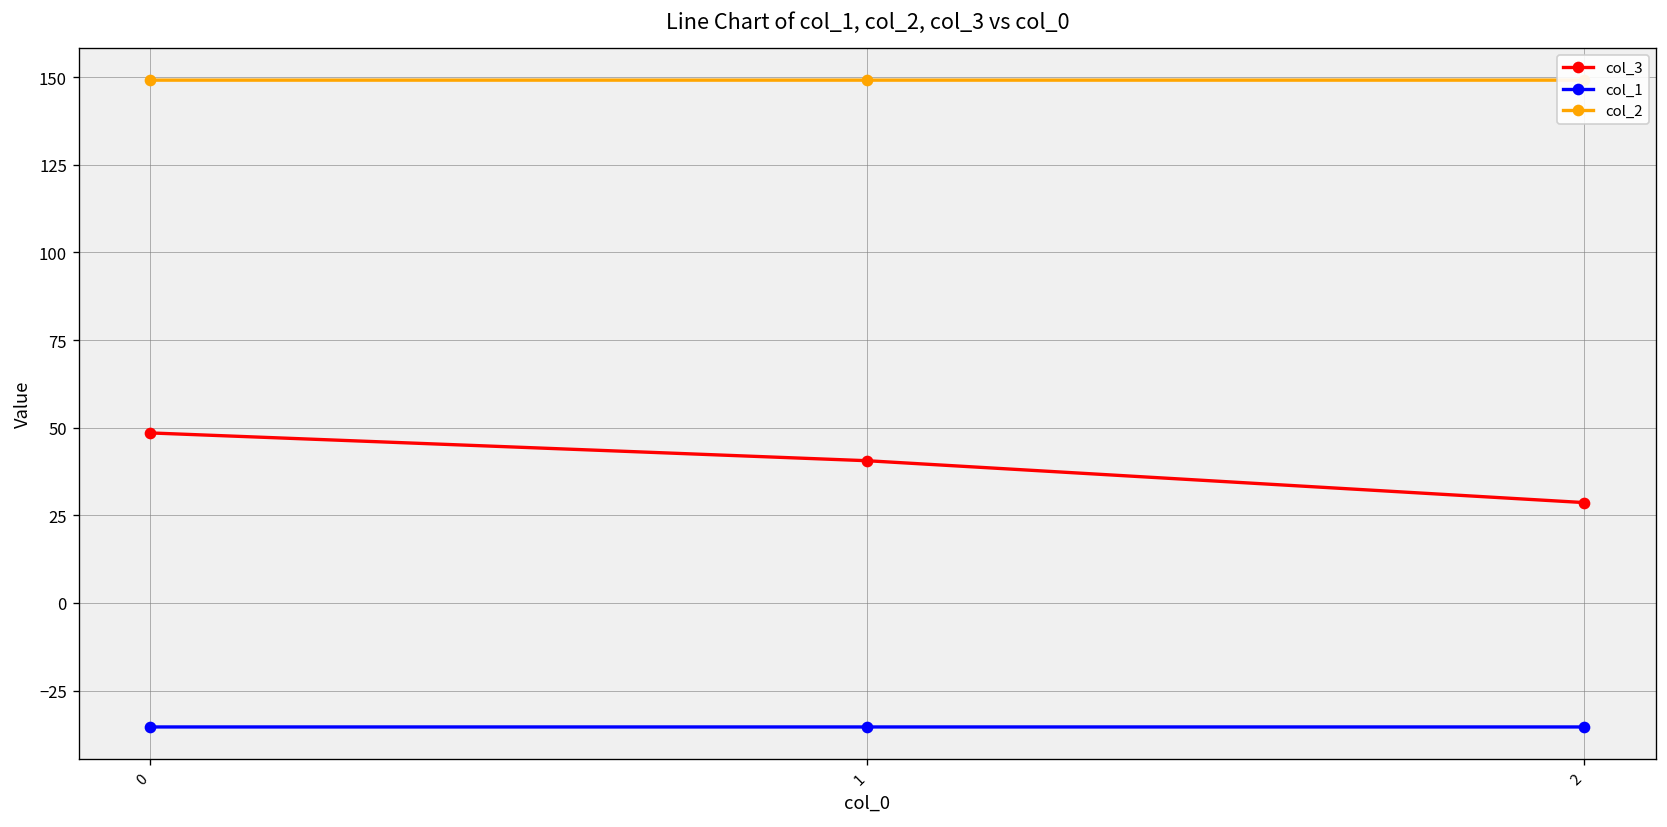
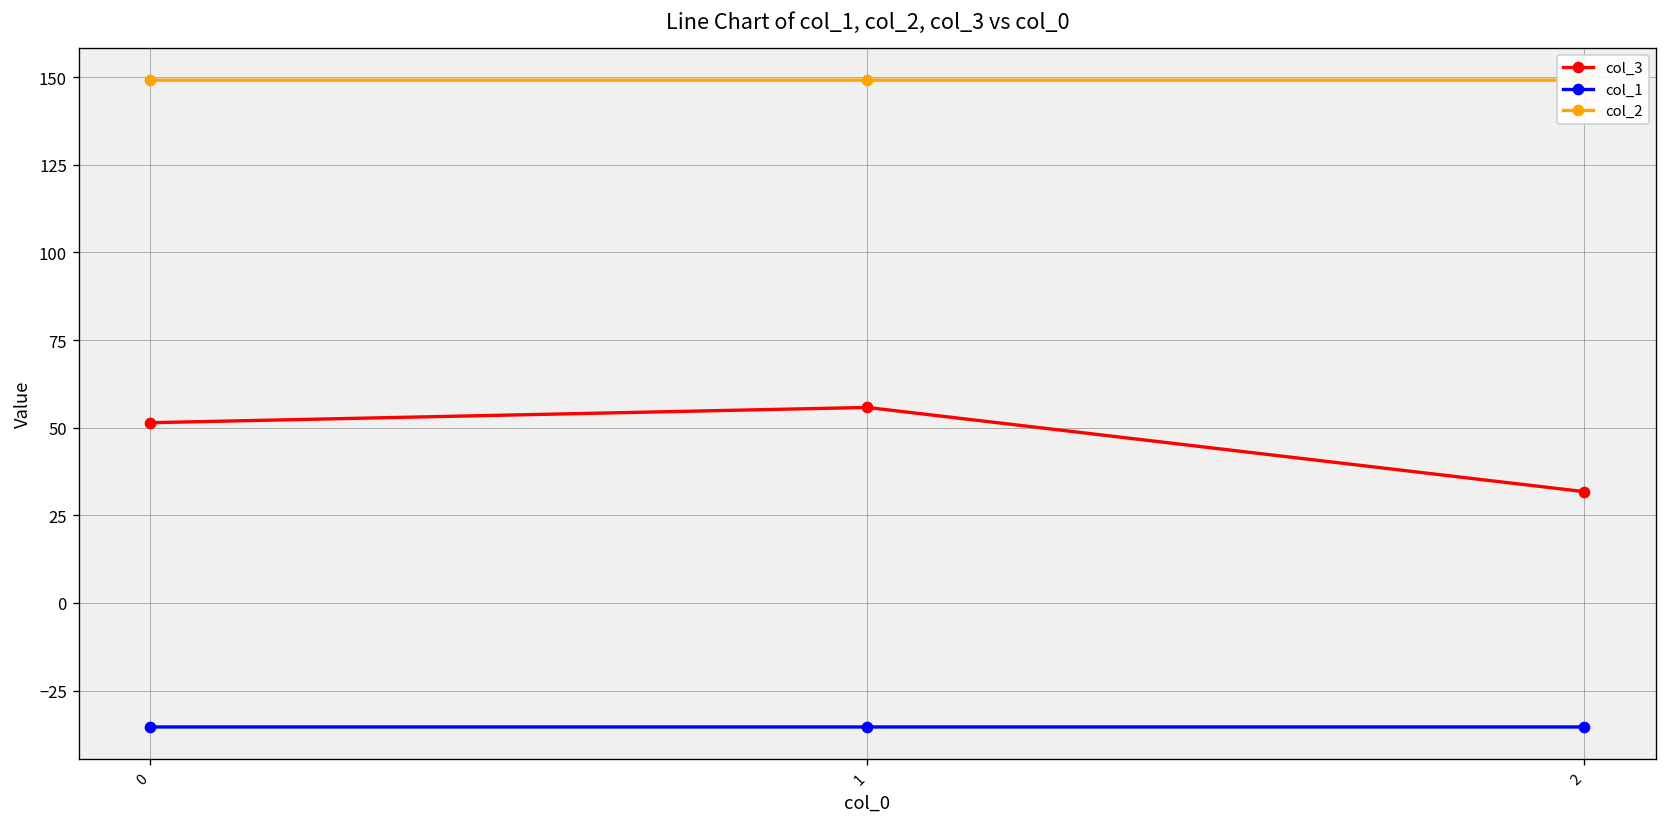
col_3, 0: 49 -> 51
col_3, 1: 41 -> 56
col_3, 2: 29 -> 32
